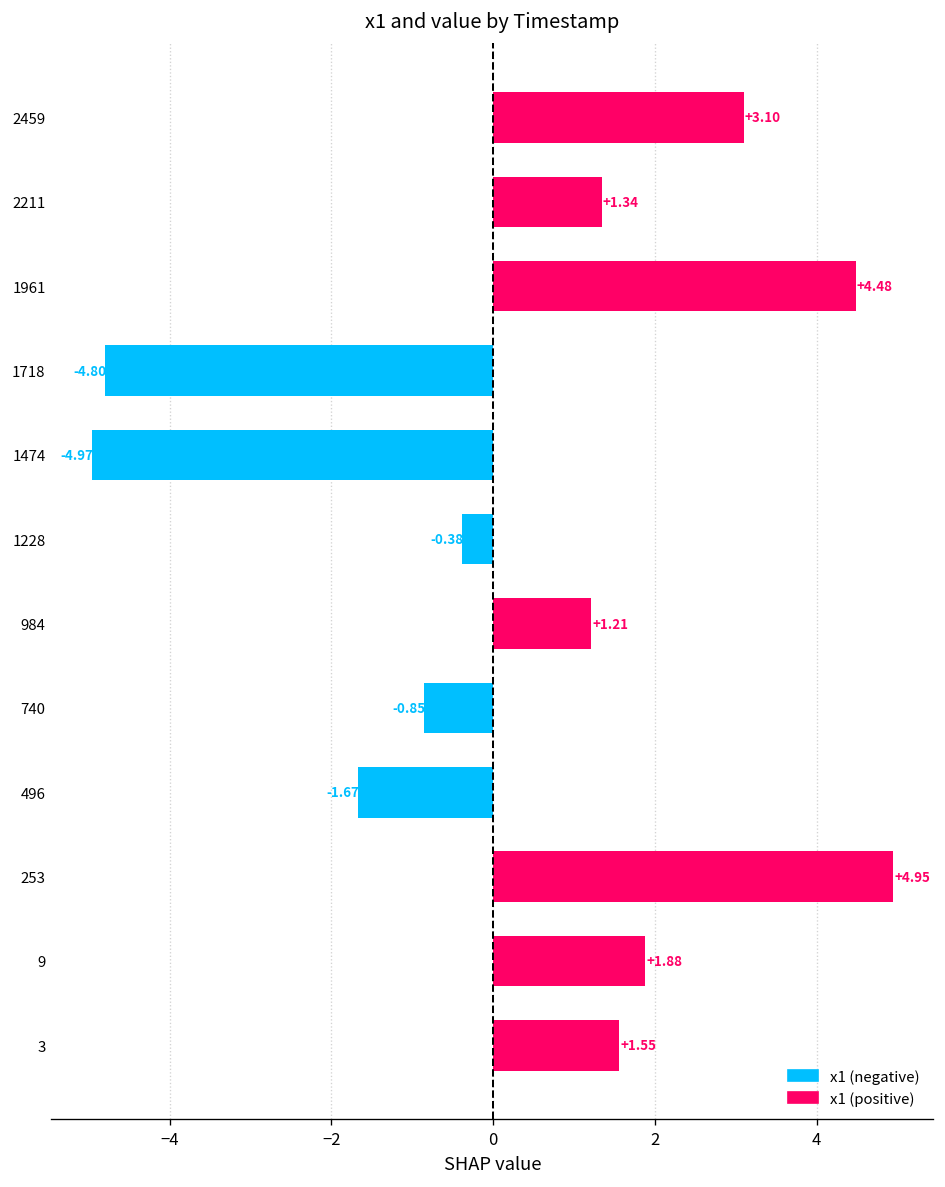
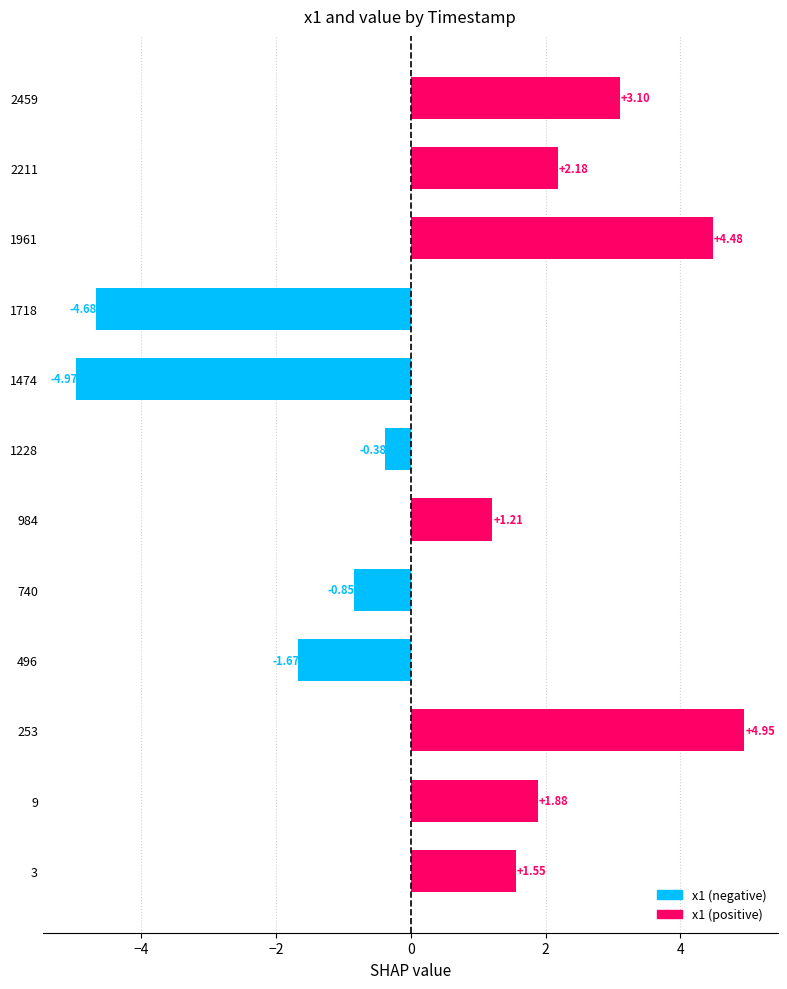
2211: +1.34 -> +2.18
1718: -4.80 -> -4.68
